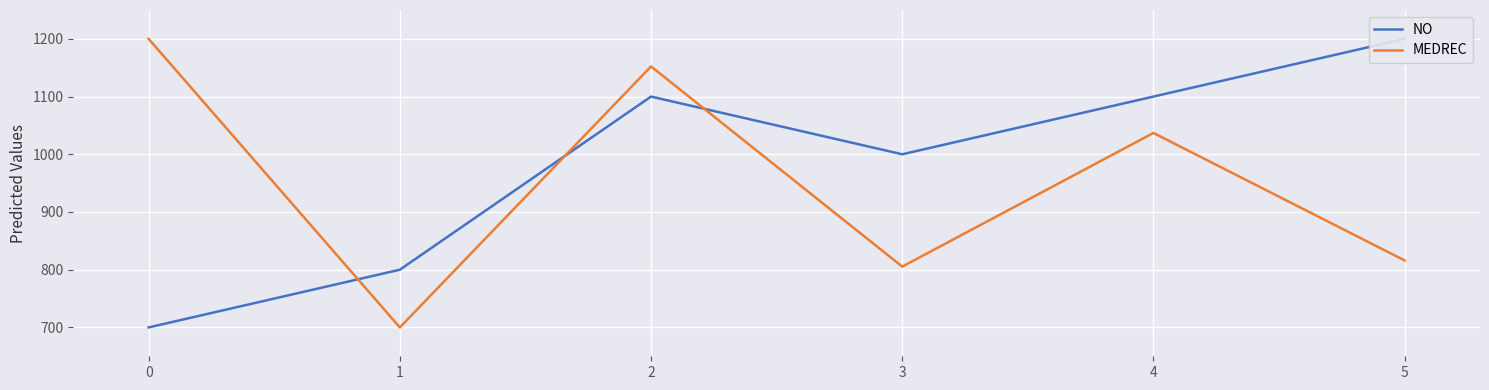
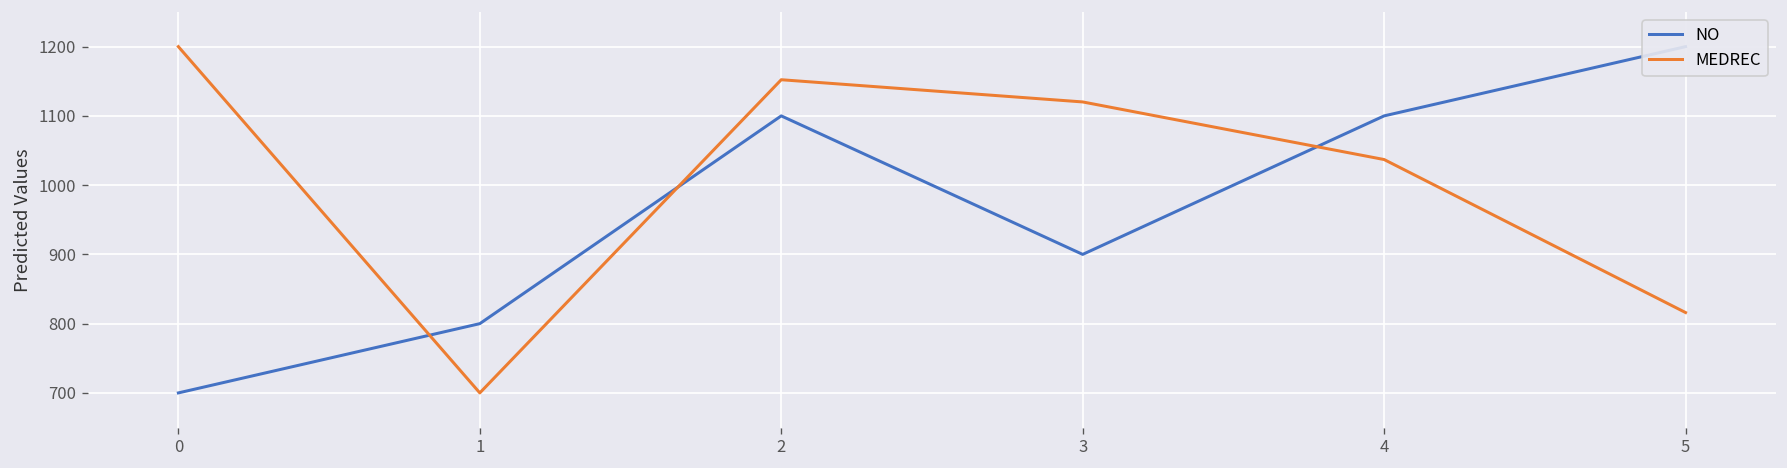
NO, 3: 1000 -> 900
MEDREC, 3: 810 -> 1120
